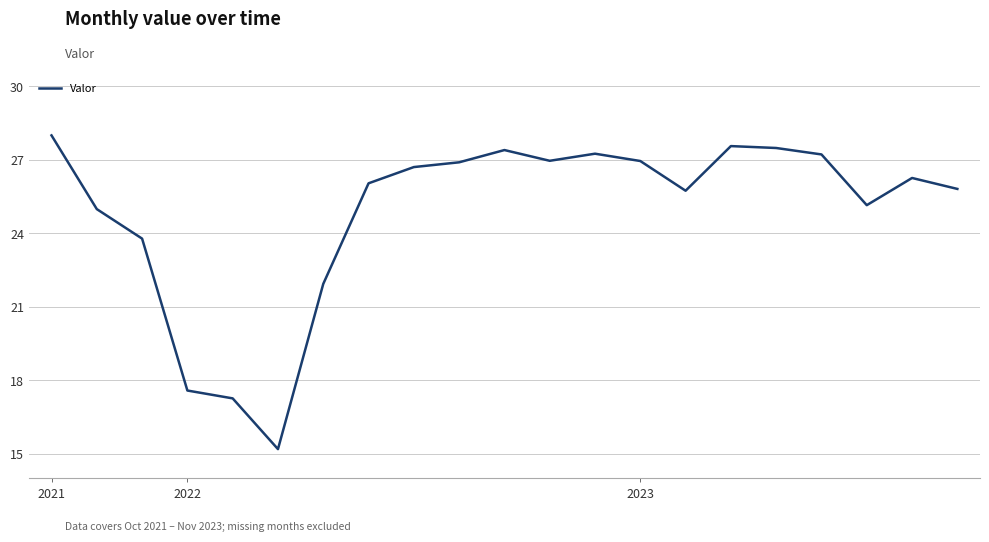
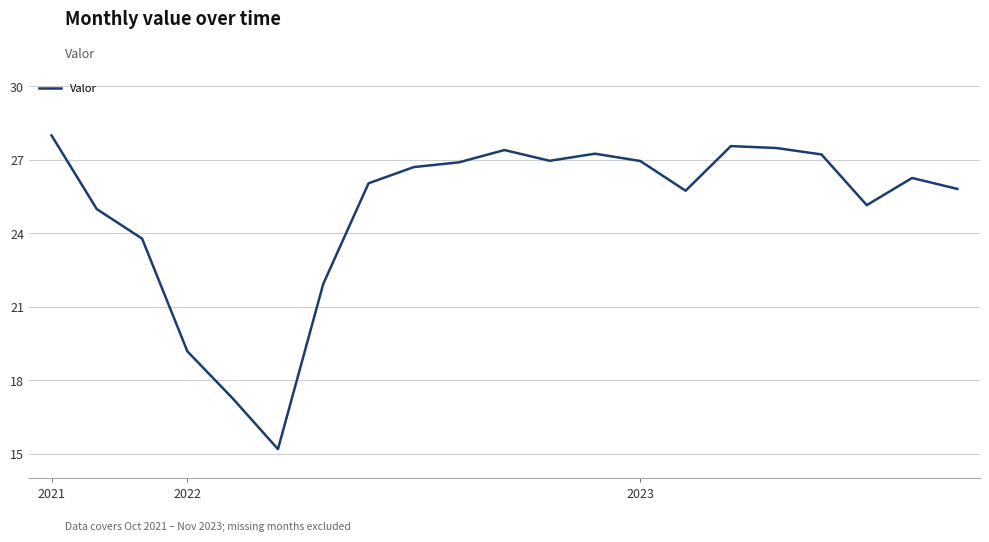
2022: 17.6 -> 19.2
